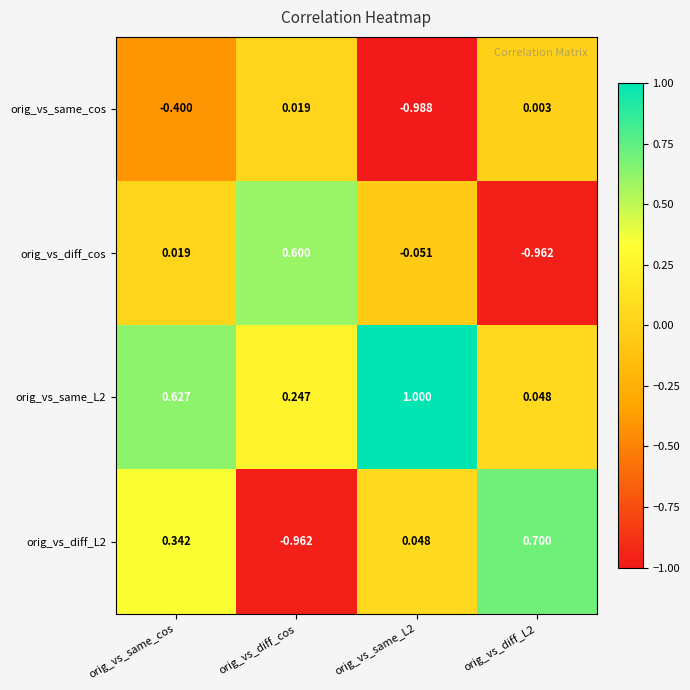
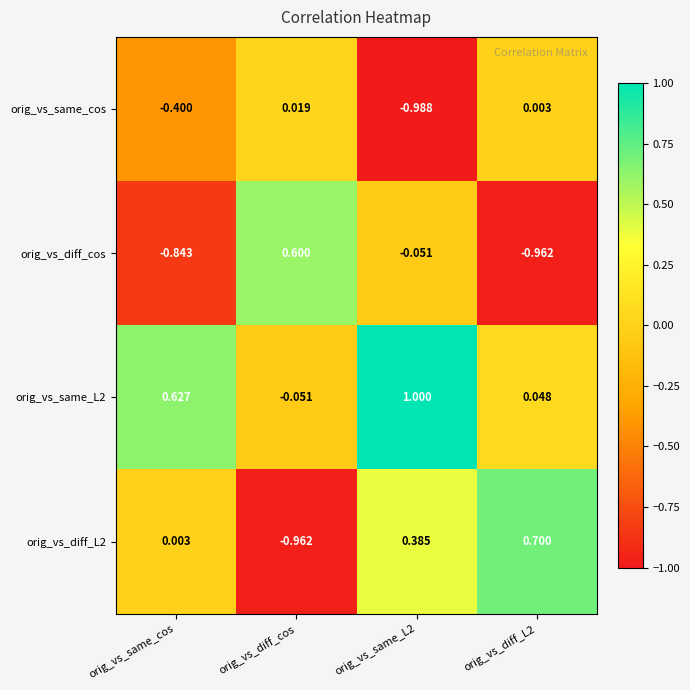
orig_vs_diff_cos, orig_vs_same_cos: 0.019 -> -0.843
orig_vs_same_L2, orig_vs_diff_cos: 0.247 -> -0.051
orig_vs_diff_L2, orig_vs_same_cos: 0.342 -> 0.003
orig_vs_diff_L2, orig_vs_same_L2: 0.048 -> 0.385
